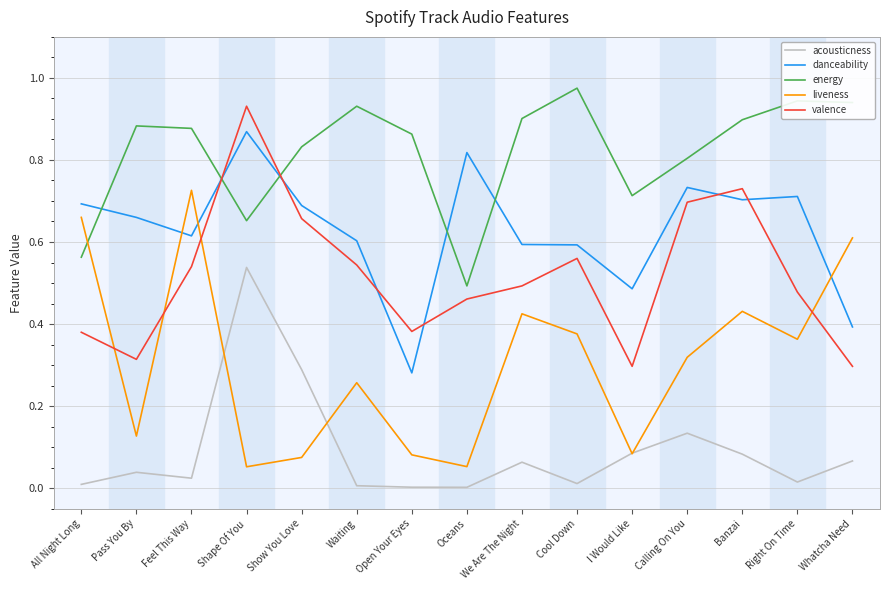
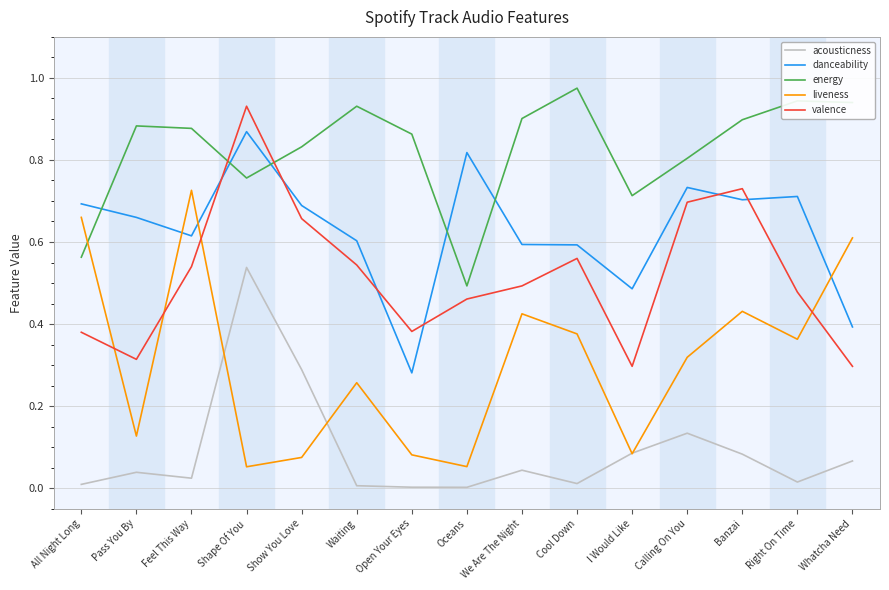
energy, Shape Of You: 0.65 -> 0.76
acousticness, We Are The Night: 0.06 -> 0.04
